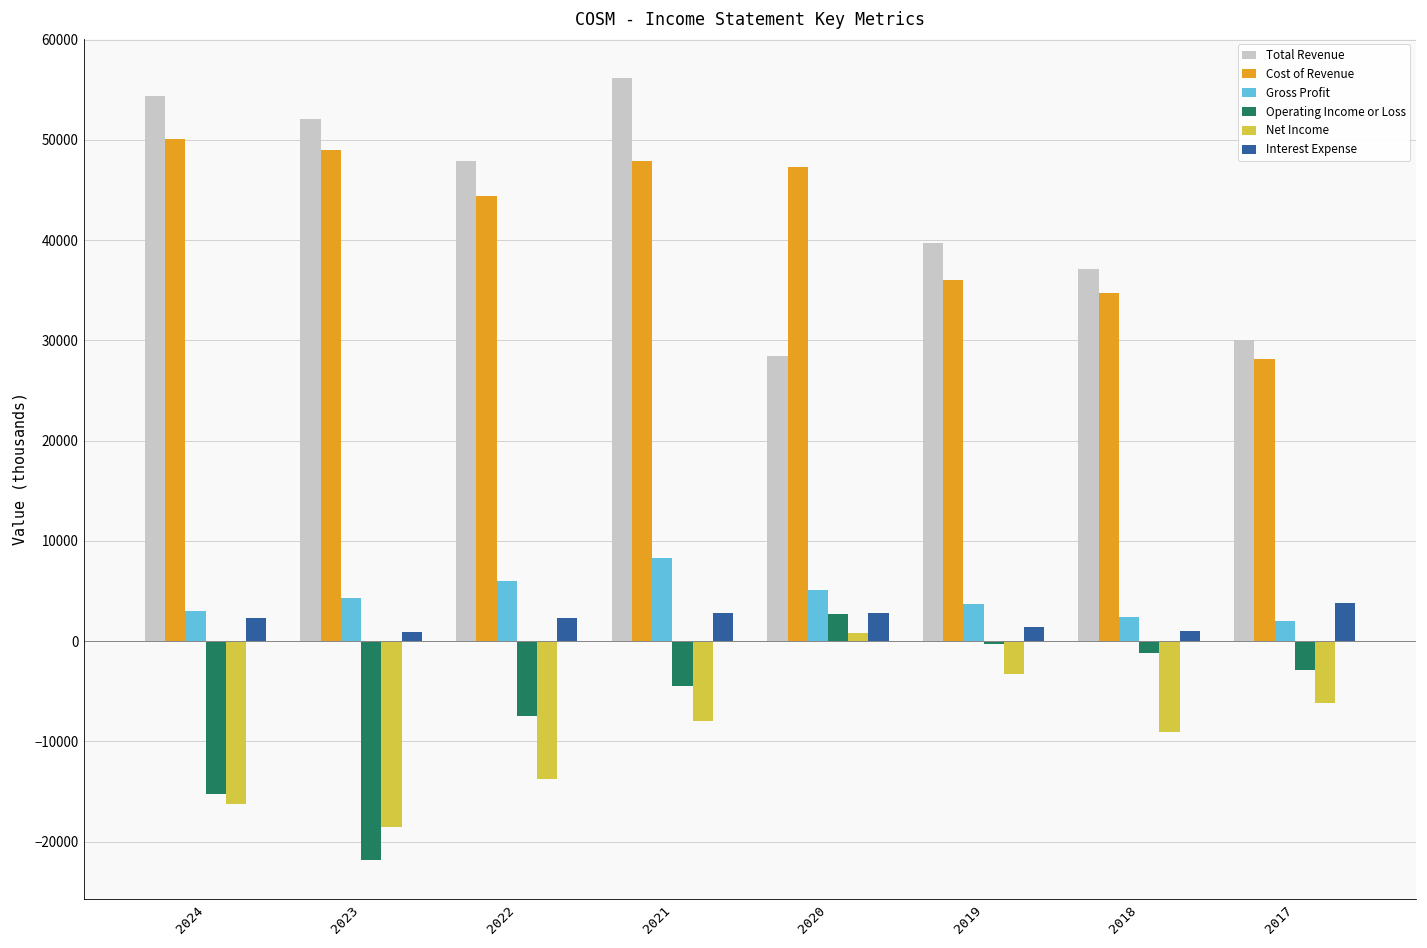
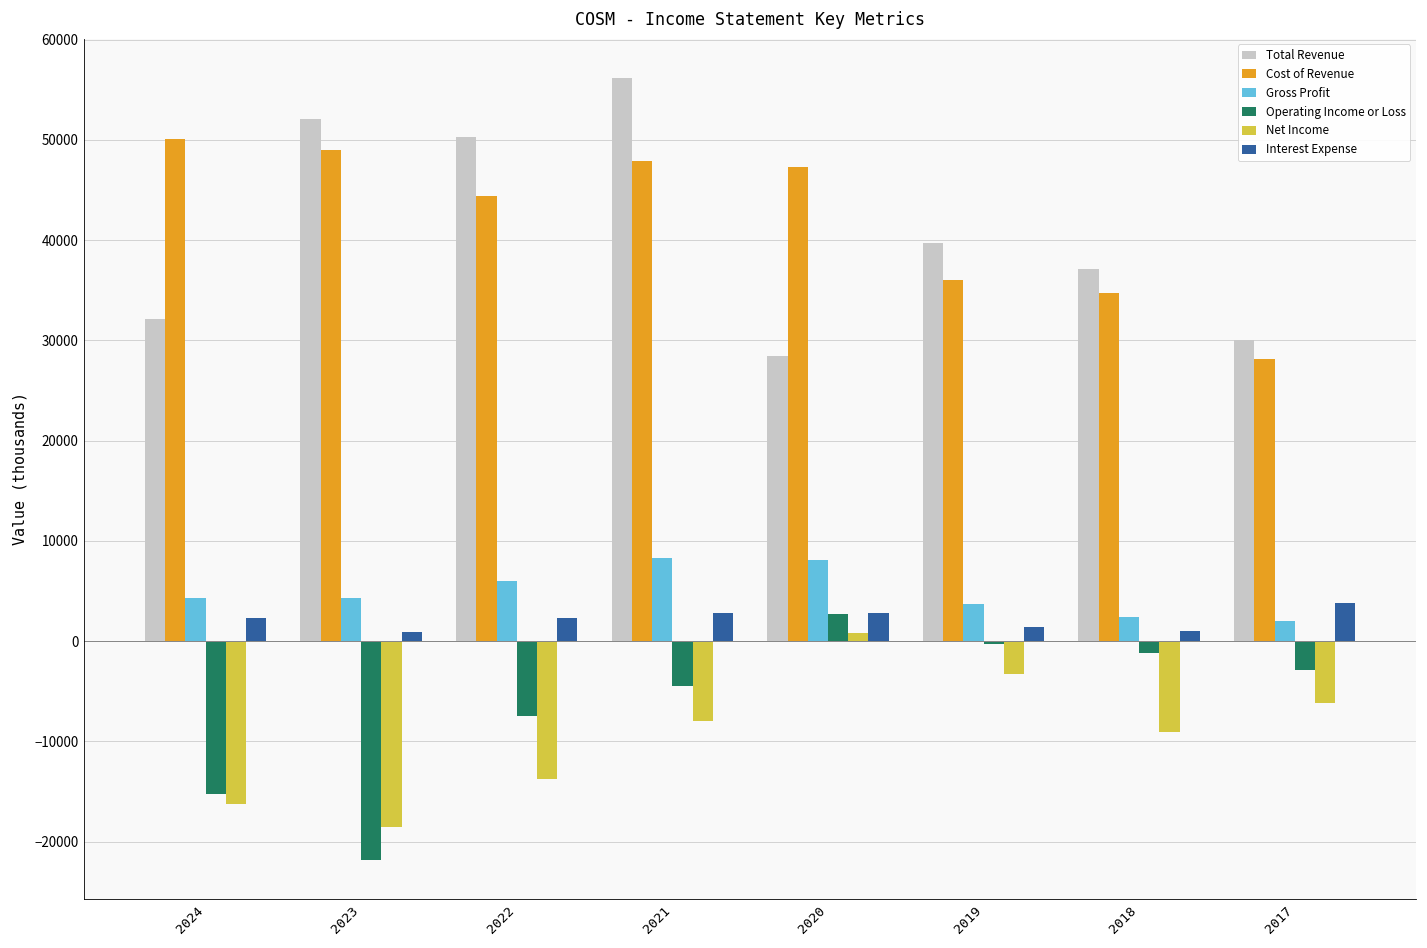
Total Revenue, 2024: 54000 -> 32000
Gross Profit, 2024: 3000 -> 4000
Total Revenue, 2022: 48000 -> 50000
Gross Profit, 2020: 5000 -> 8000
